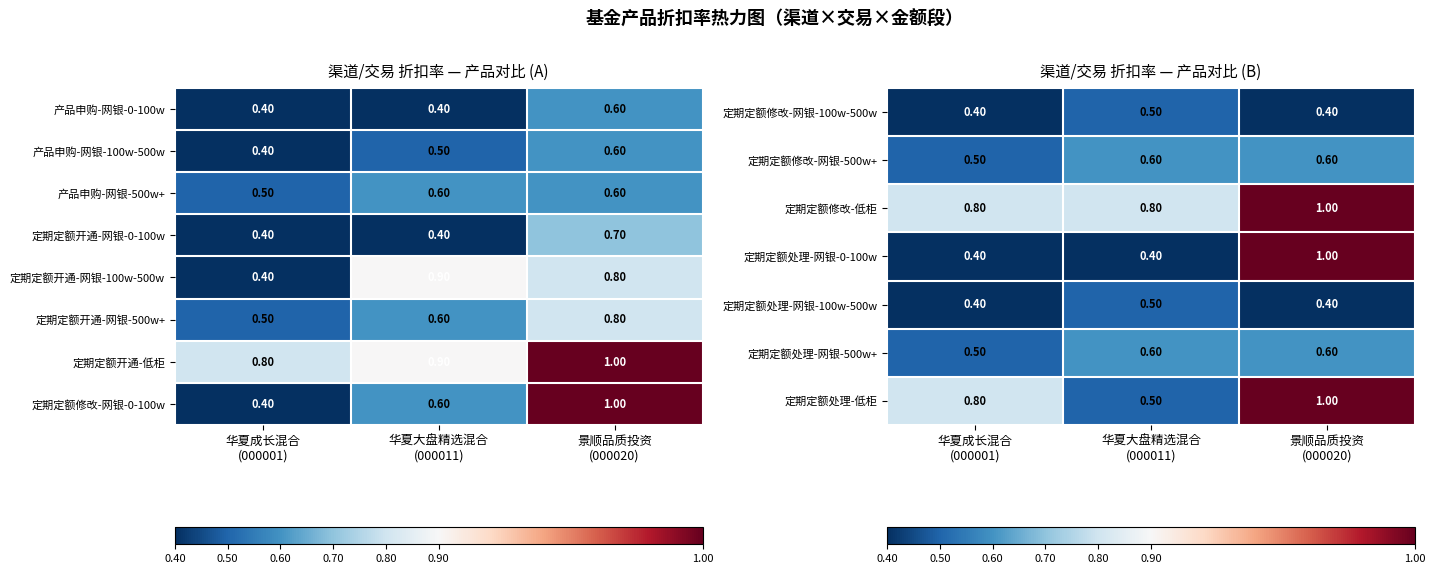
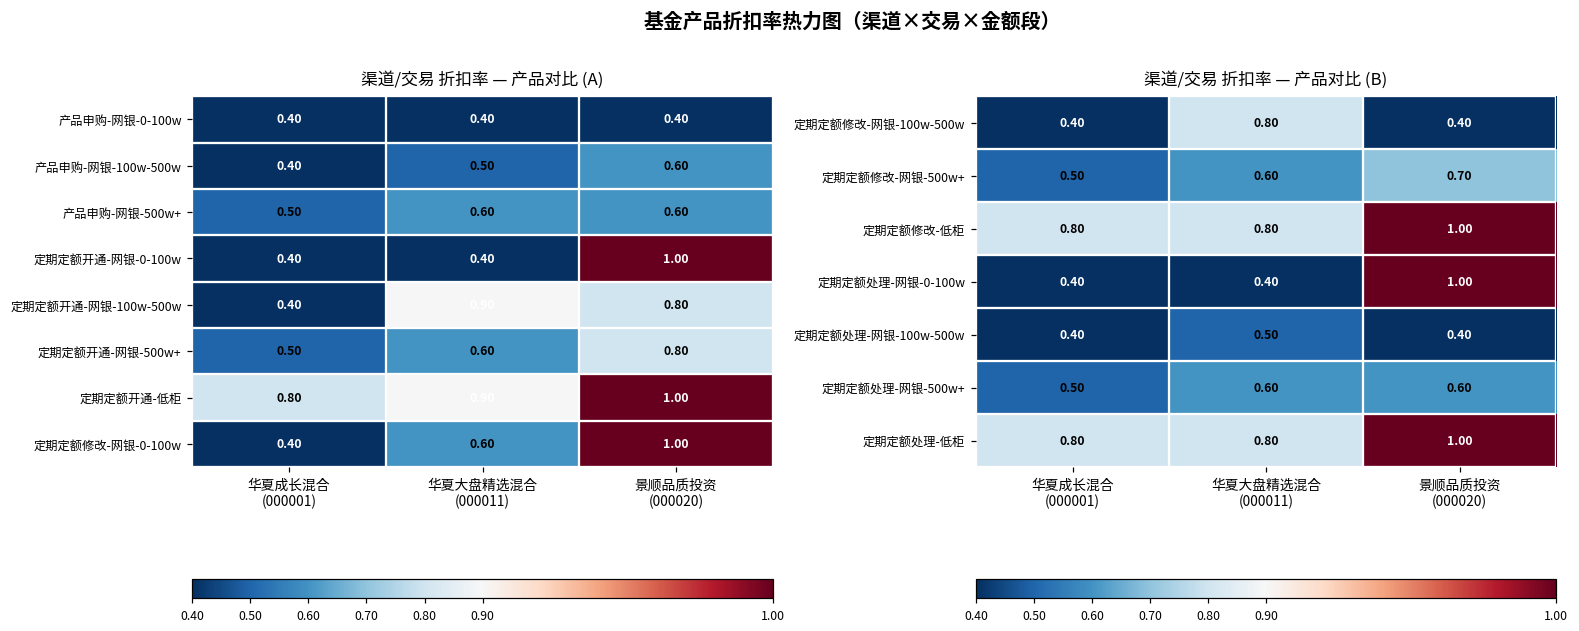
渠道/交易 折扣率 — 产品对比 (A), 产品申购-网银-0-100w, 景顺品质投资 (000020): 0.60 -> 0.40
渠道/交易 折扣率 — 产品对比 (A), 定期定额开通-网银-0-100w, 景顺品质投资 (000020): 0.70 -> 1.00
渠道/交易 折扣率 — 产品对比 (B), 定期定额修改-网银-100w-500w, 华夏大盘精选混合 (000011): 0.50 -> 0.80
渠道/交易 折扣率 — 产品对比 (B), 定期定额修改-网银-500w+, 景顺品质投资 (000020): 0.60 -> 0.70
渠道/交易 折扣率 — 产品对比 (B), 定期定额处理-低柜, 华夏大盘精选混合 (000011): 0.50 -> 0.80
